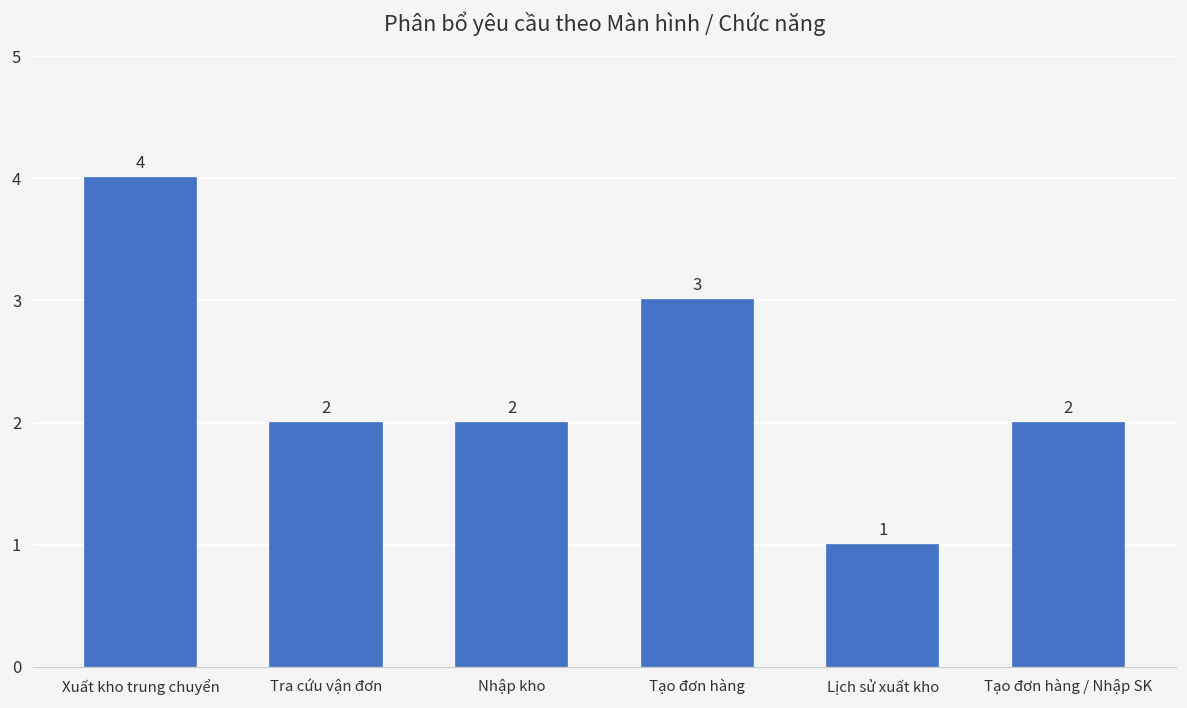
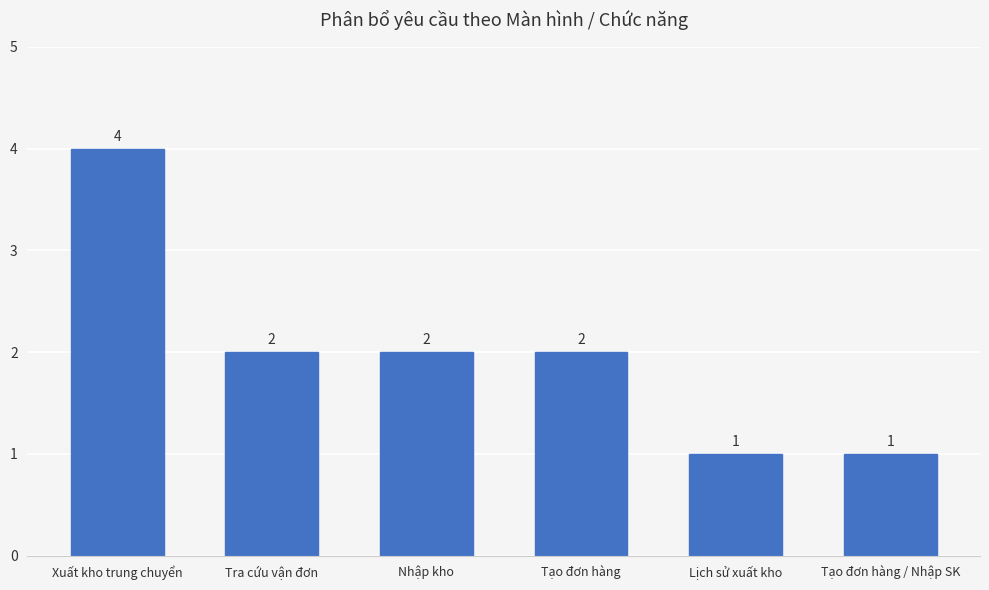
Tạo đơn hàng: 3 -> 2
Tạo đơn hàng / Nhập SK: 2 -> 1
